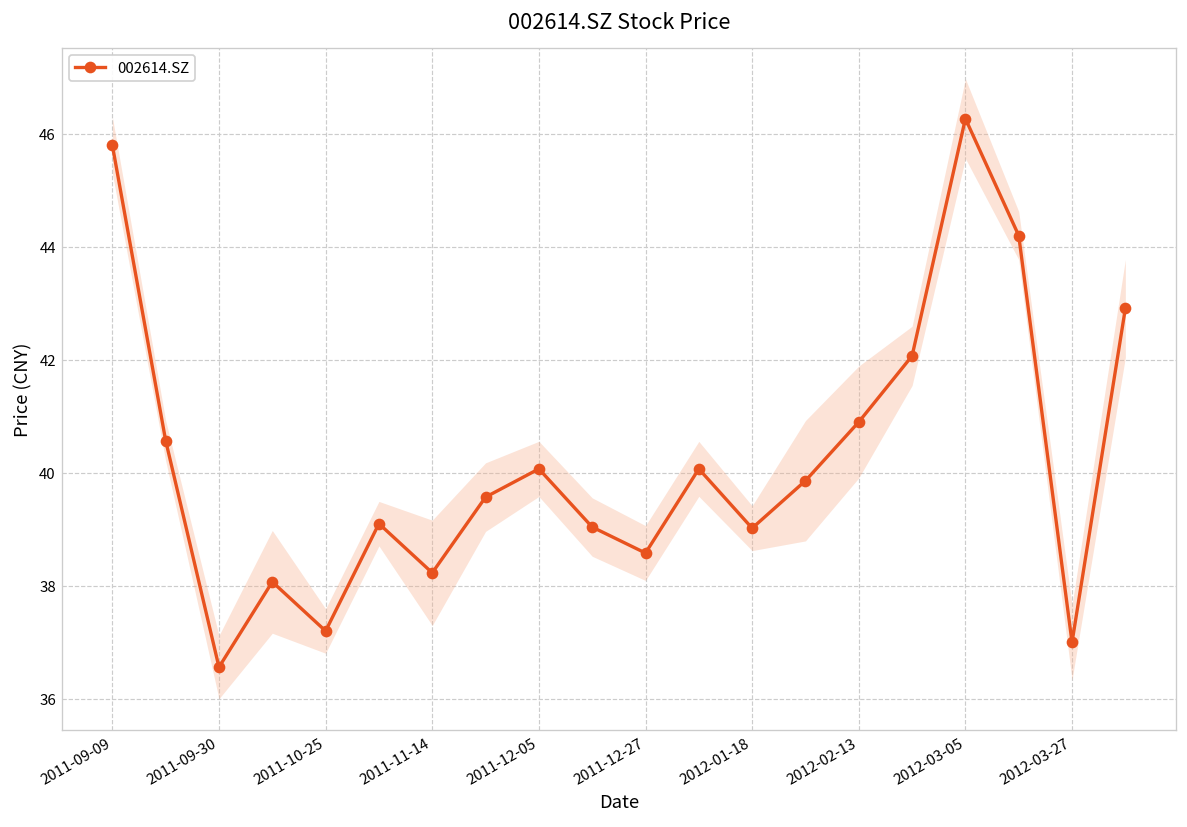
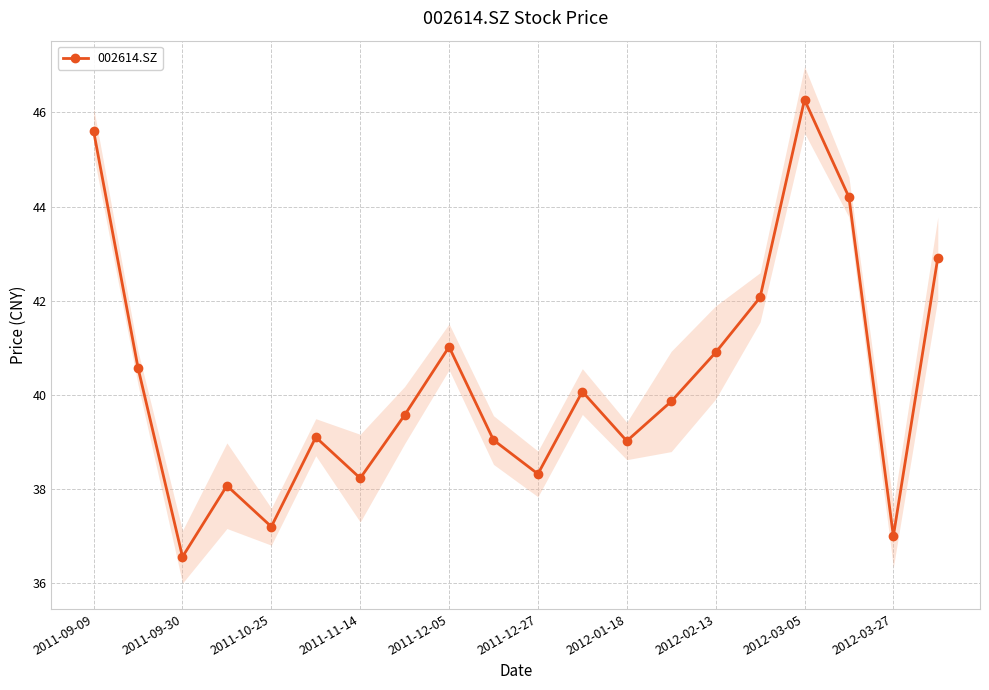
002614.SZ, 2011-09-09: 45.8 -> 45.6
002614.SZ, 2011-12-05: 40.1 -> 41.0
002614.SZ, 2011-12-27: 38.6 -> 38.3
